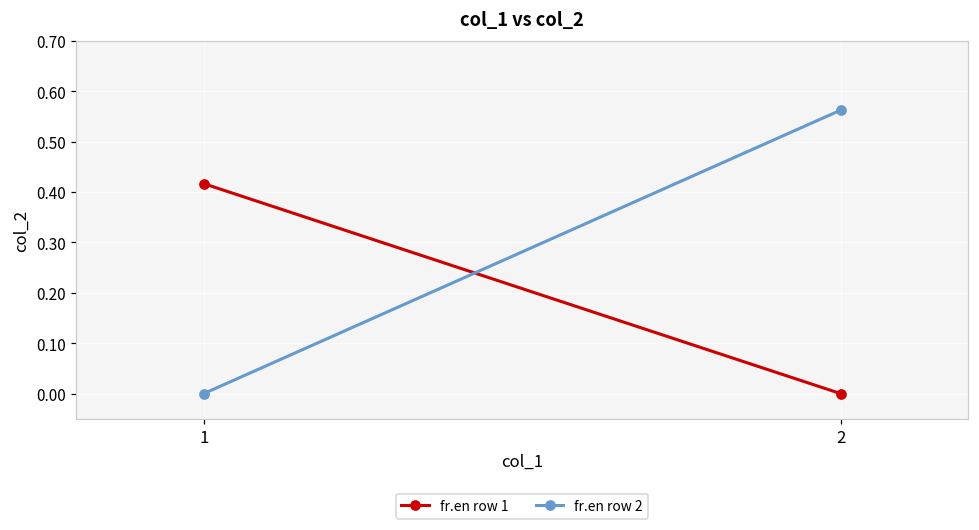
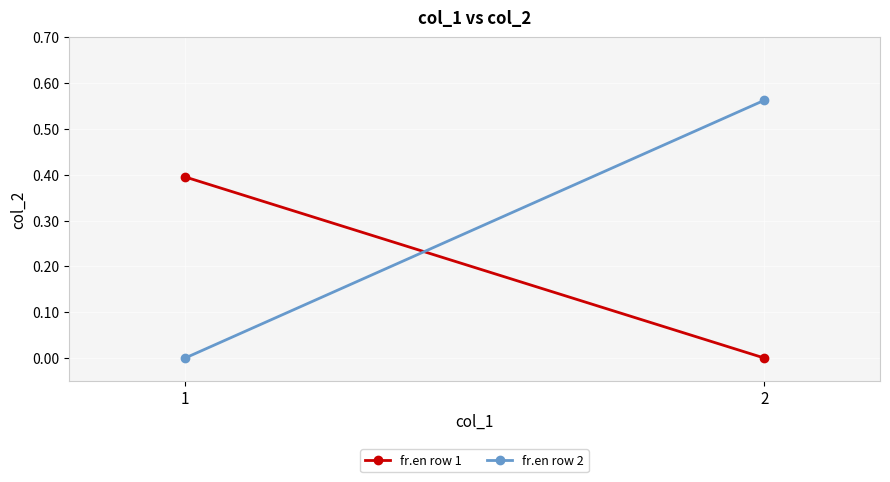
fr.en row 1, 1: 0.42 -> 0.40
